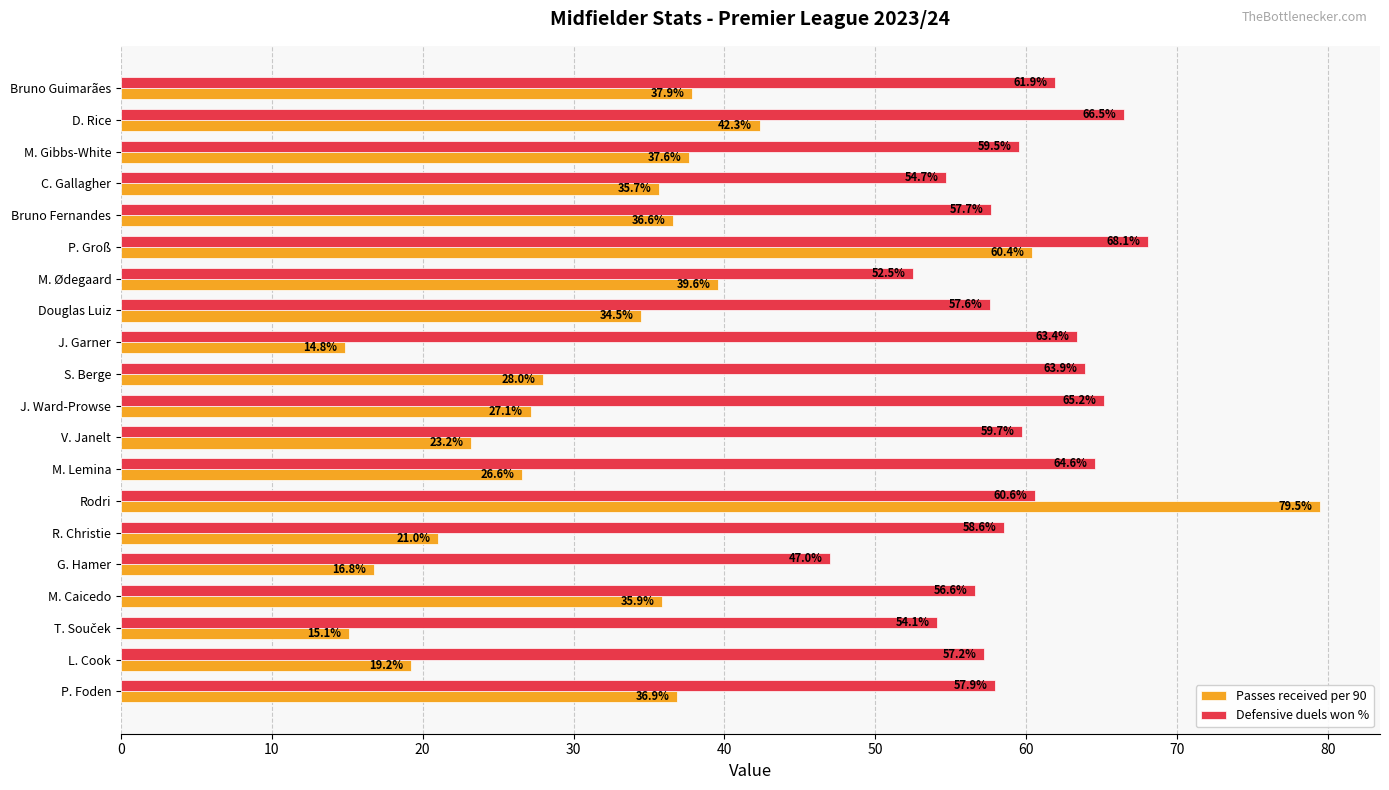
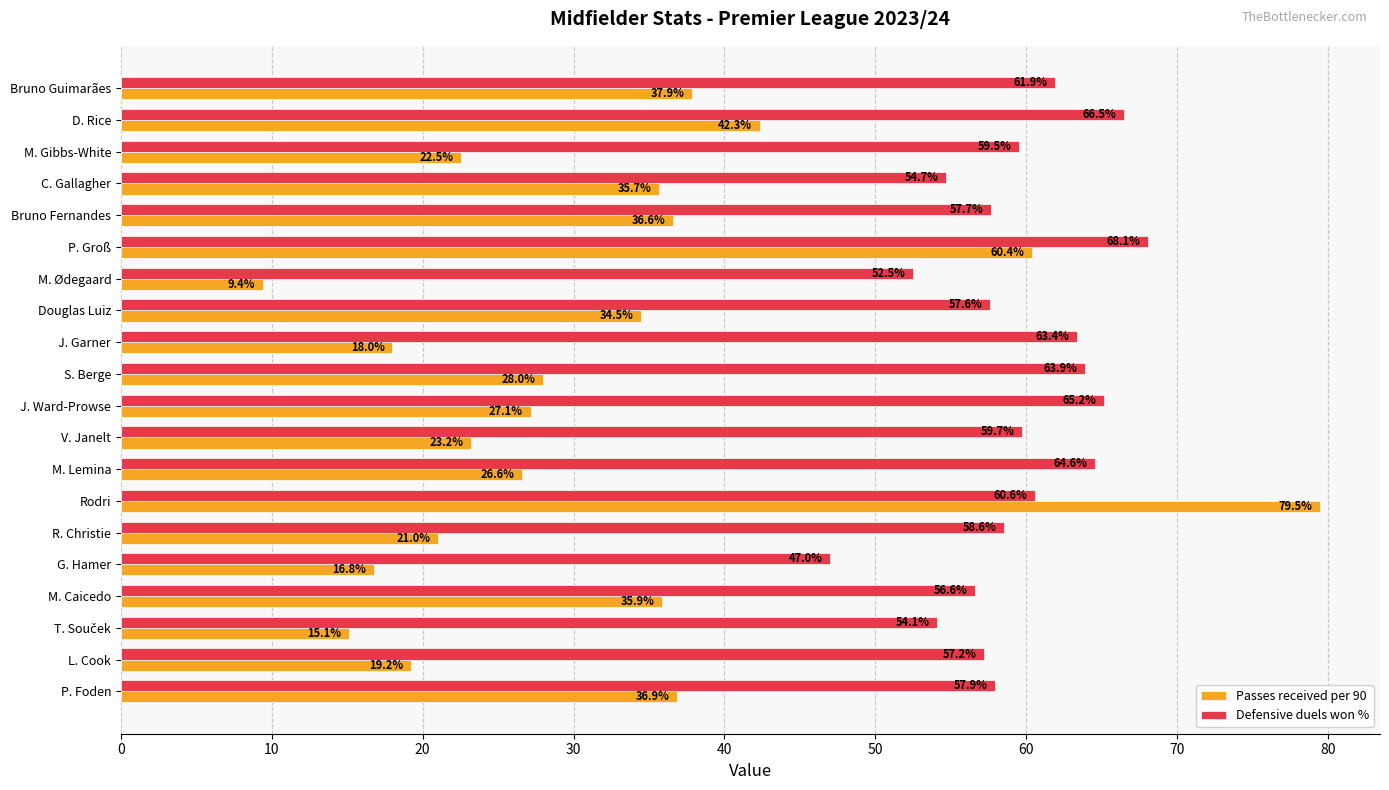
Passes received per 90, M. Gibbs-White: 37.6% -> 22.5%
Passes received per 90, M. Ødegaard: 39.6% -> 9.4%
Passes received per 90, J. Garner: 14.8% -> 18.0%
